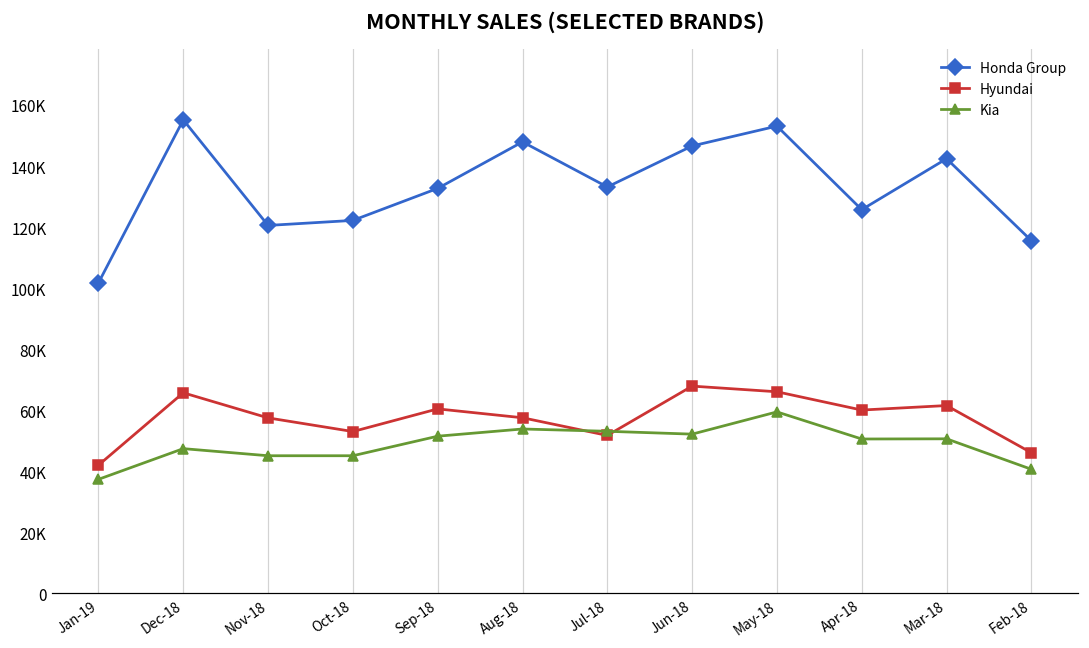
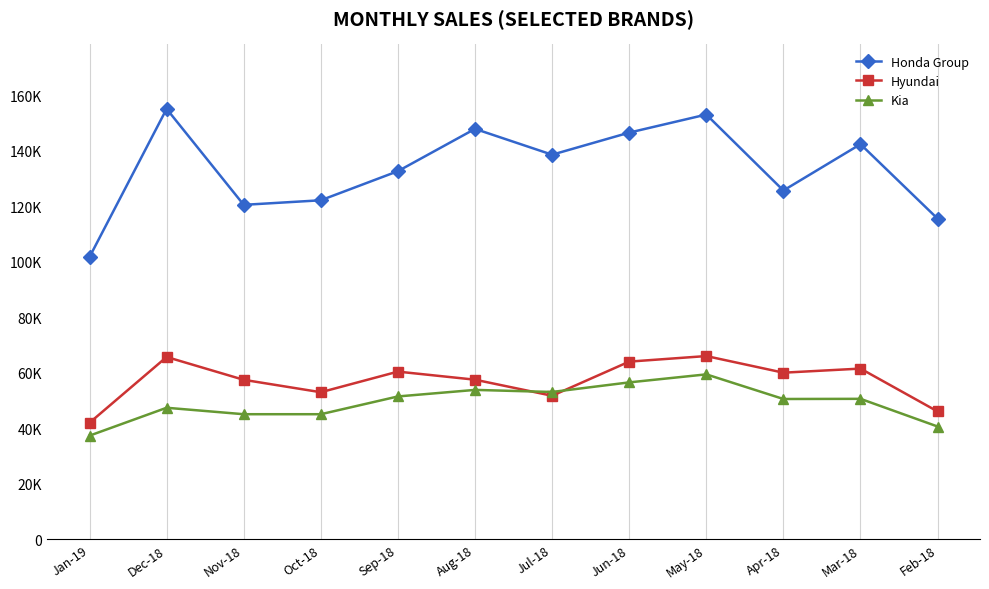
Honda Group, Jul-18: 133000 -> 139000
Hyundai, Jun-18: 68000 -> 64000
Kia, Jun-18: 52000 -> 57000
